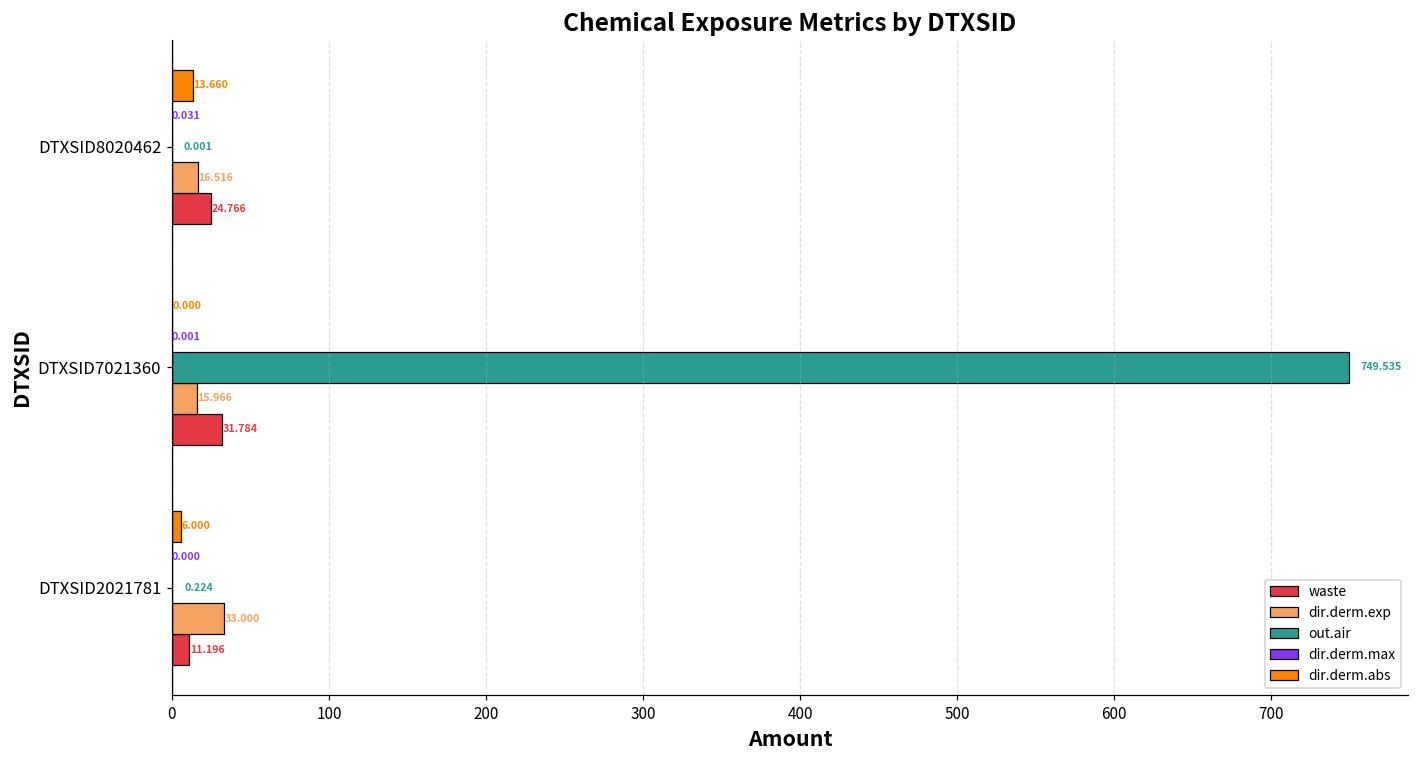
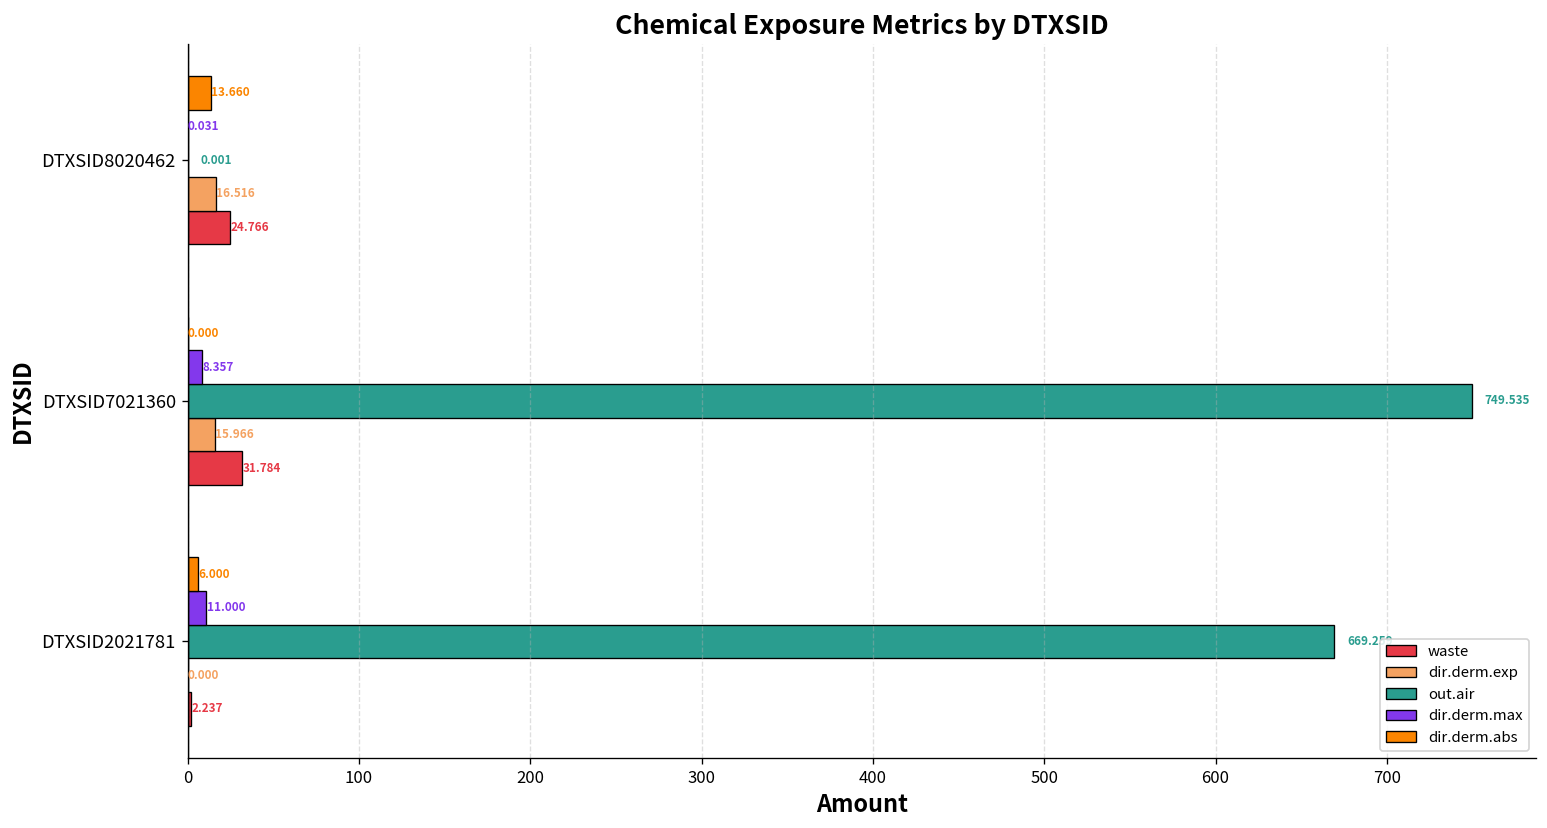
dir.derm.max, DTXSID7021360: 0.001 -> 8.357
dir.derm.max, DTXSID2021781: 0.000 -> 11.000
out.air, DTXSID2021781: 0 -> 669
dir.derm.exp, DTXSID2021781: 33.000 -> 0.000
waste, DTXSID2021781: 11.196 -> 2.237
